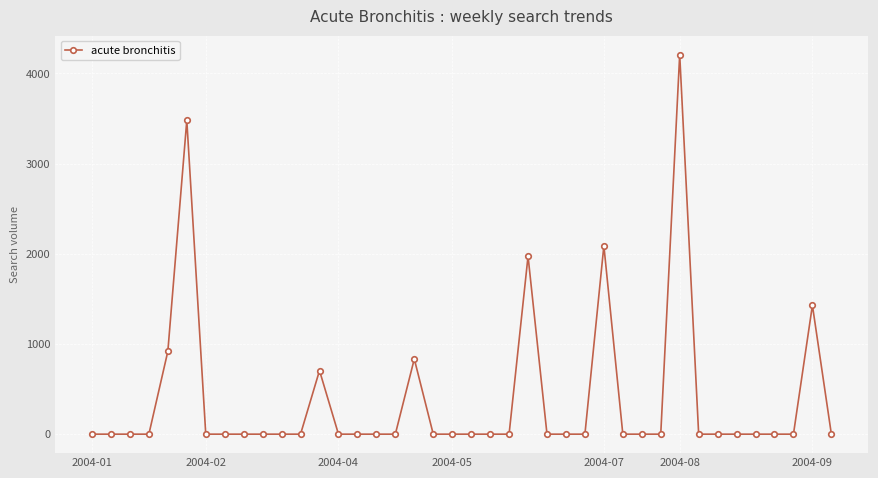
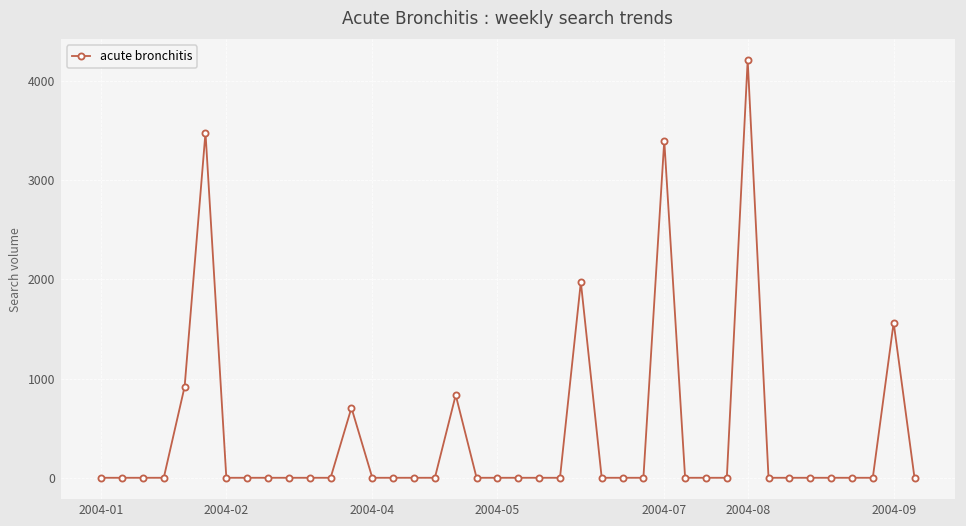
2004-07: 2100 -> 3400
2004-09: 1400 -> 1600
